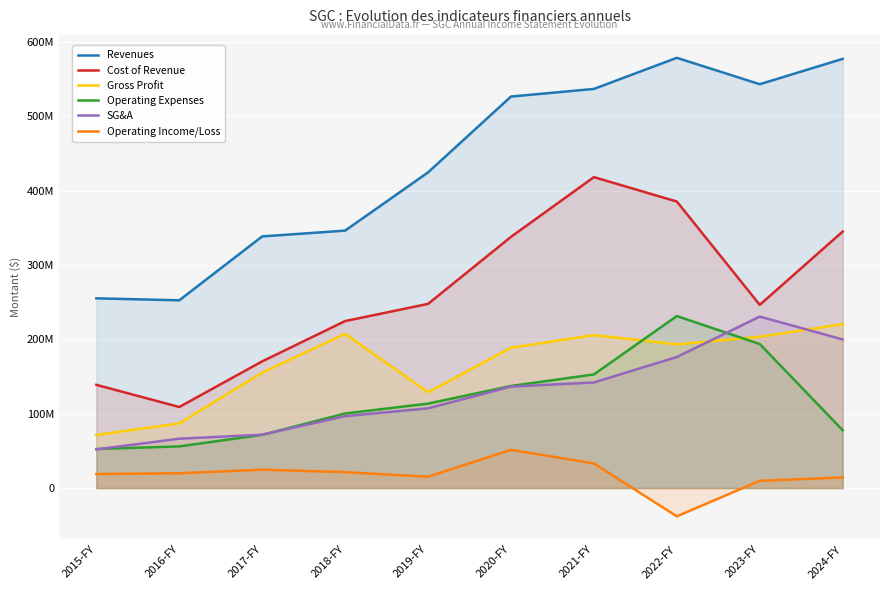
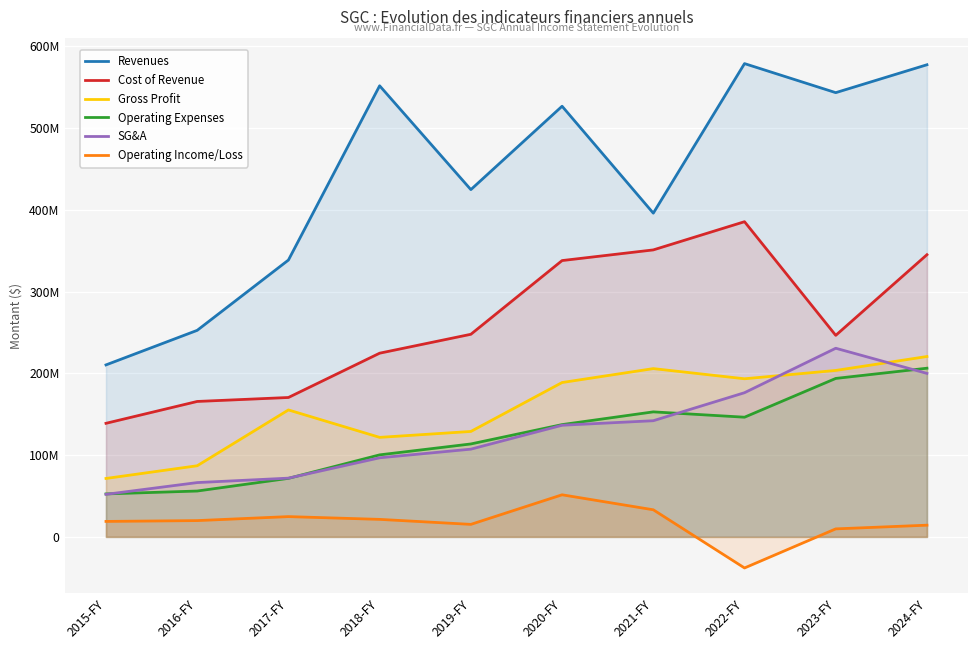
Revenues, 2015-FY: 260000000 -> 210000000
Cost of Revenue, 2016-FY: 110000000 -> 170000000
Revenues, 2018-FY: 350000000 -> 550000000
Gross Profit, 2018-FY: 210000000 -> 120000000
Revenues, 2021-FY: 540000000 -> 400000000
Cost of Revenue, 2021-FY: 420000000 -> 350000000
Operating Expenses, 2022-FY: 230000000 -> 150000000
Operating Expenses, 2024-FY: 80000000 -> 210000000
